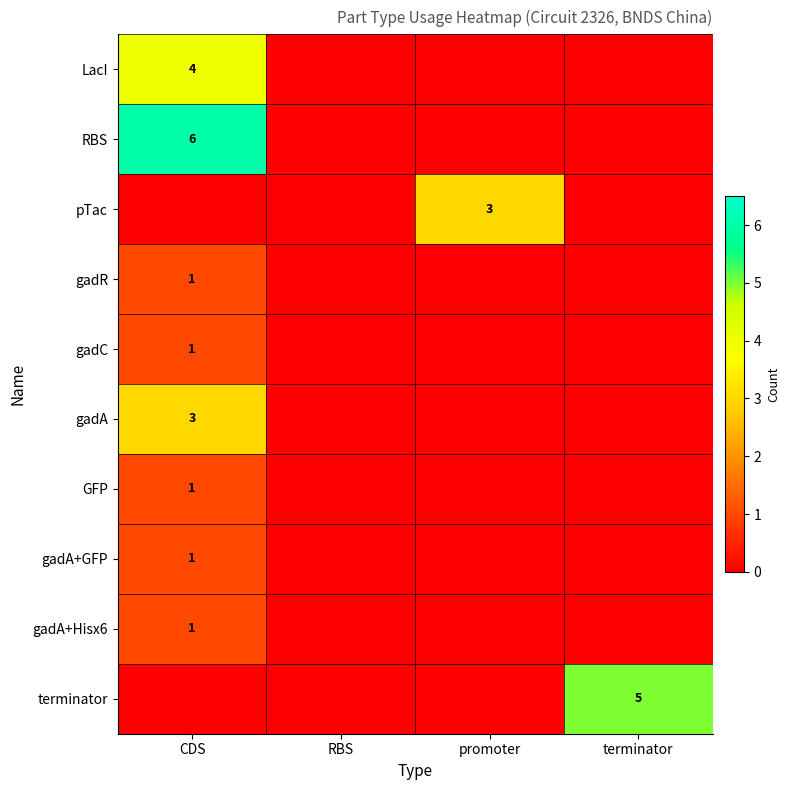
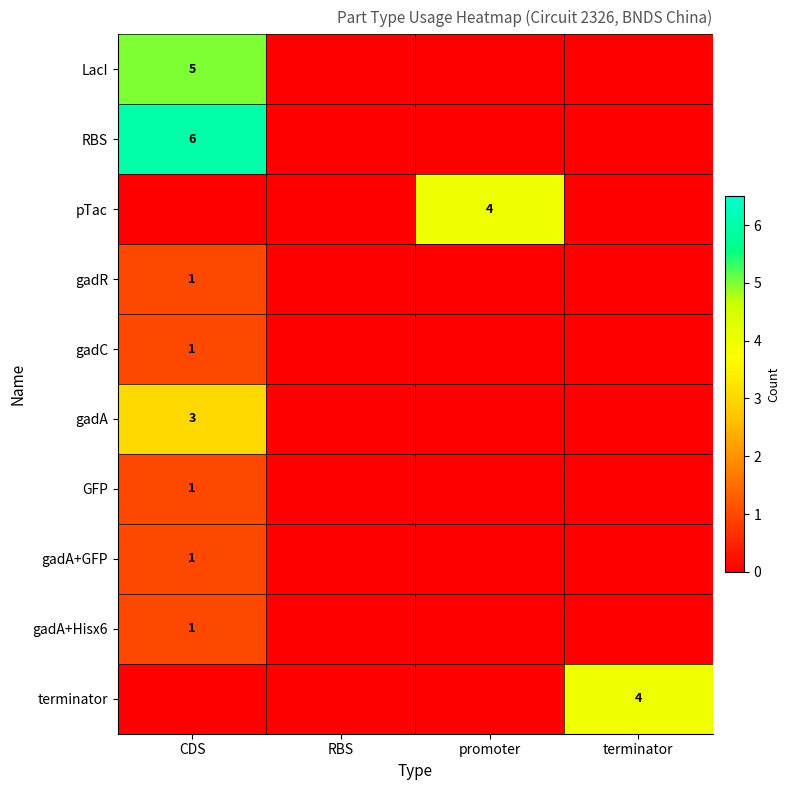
LacI, CDS: 4 -> 5
pTac, promoter: 3 -> 4
terminator, terminator: 5 -> 4
